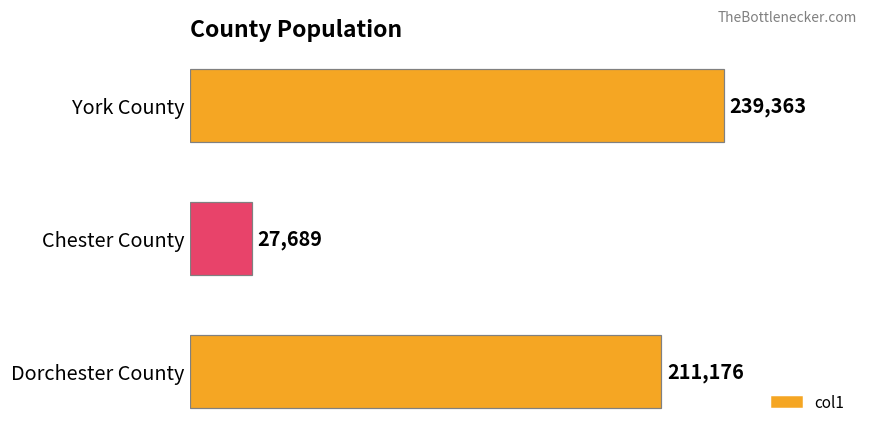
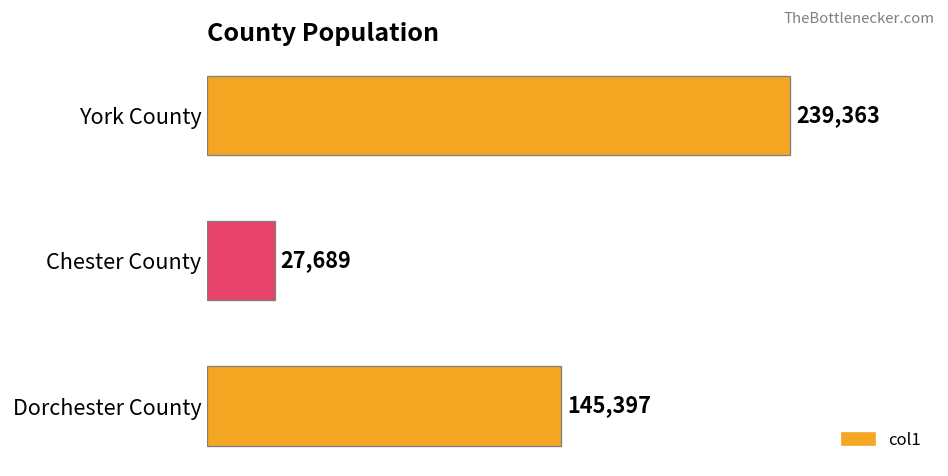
Dorchester County: 211,176 -> 145,397
